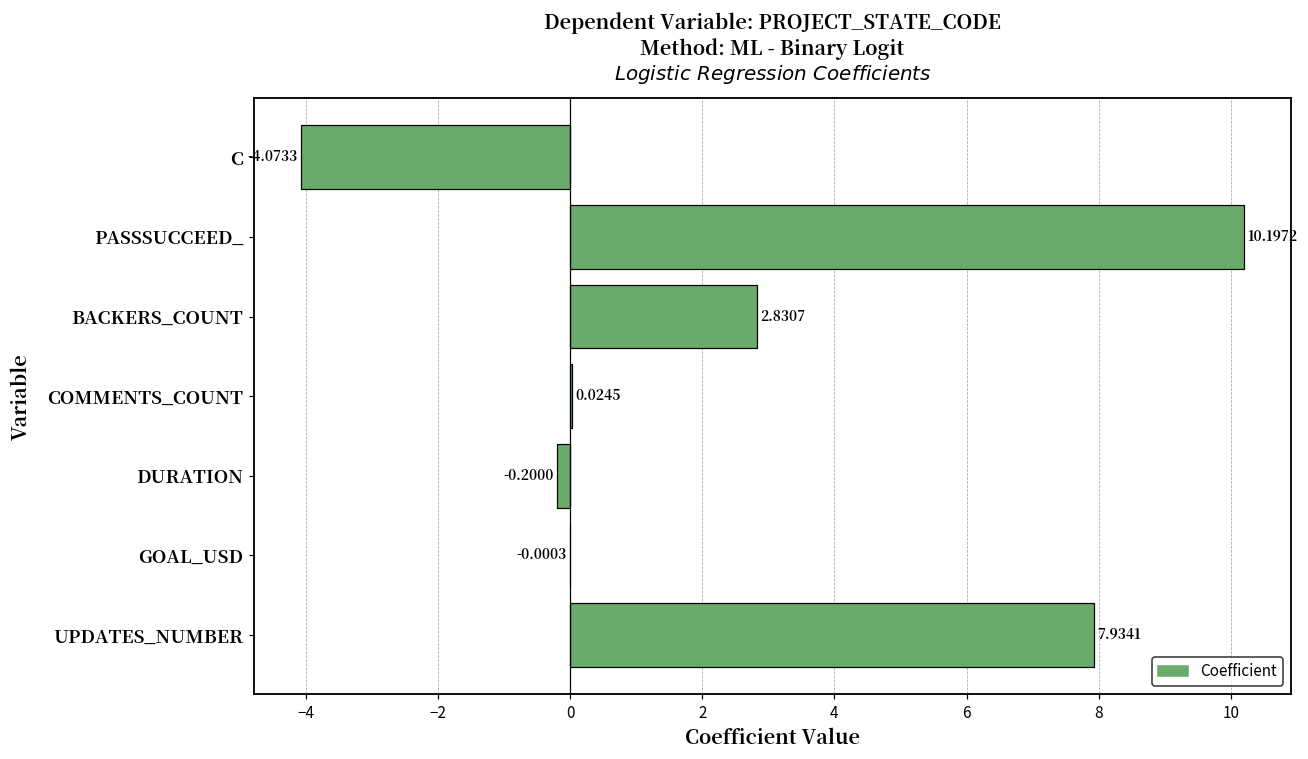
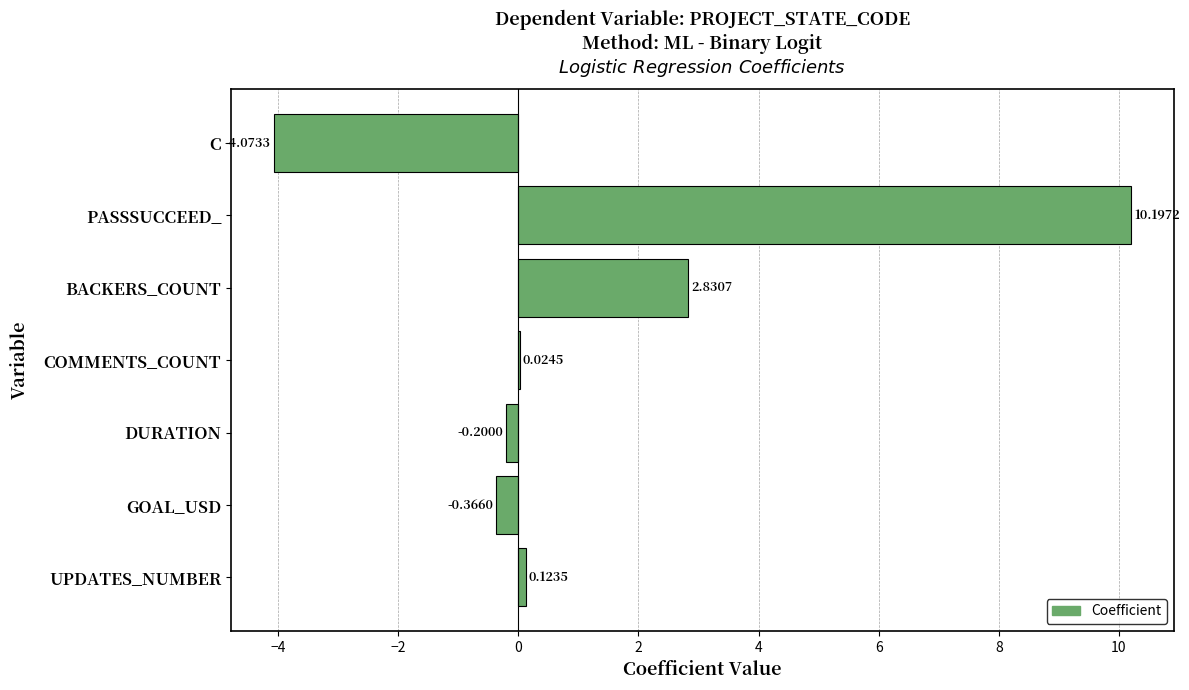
GOAL_USD: -0.0003 -> -0.3660
UPDATES_NUMBER: 7.9341 -> 0.1235
